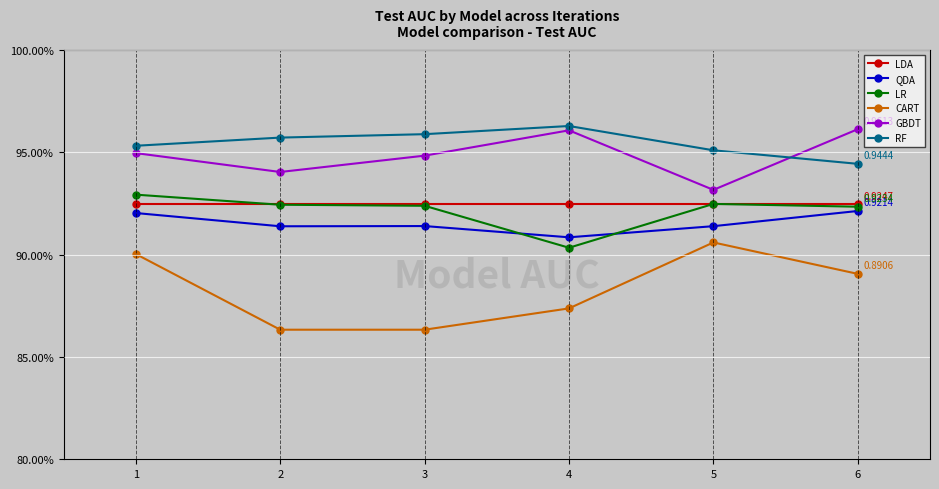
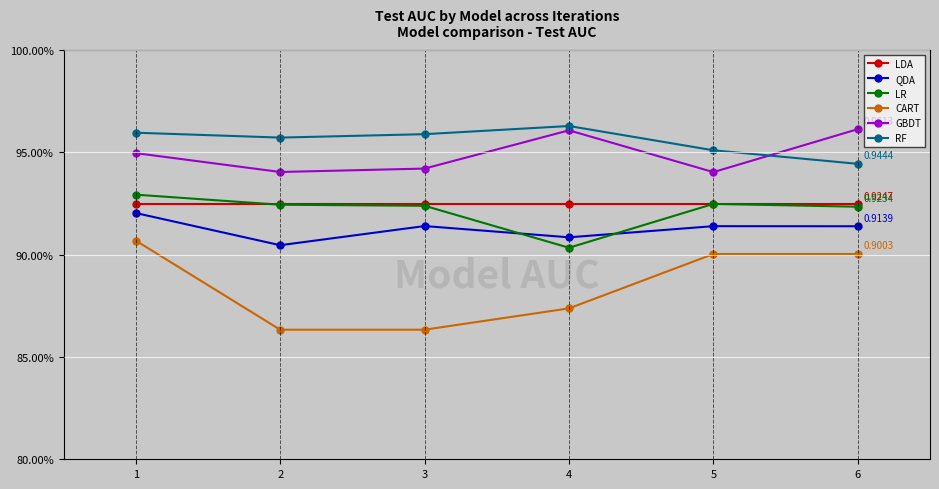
CART, 1: 90.0% -> 90.7%
RF, 1: 95.3% -> 96.0%
QDA, 2: 91.4% -> 90.5%
GBDT, 3: 94.8% -> 94.2%
CART, 5: 90.6% -> 90.0%
GBDT, 5: 93.2% -> 94.0%
QDA, 6: 0.9214 -> 0.9139
CART, 6: 0.8906 -> 0.9003
